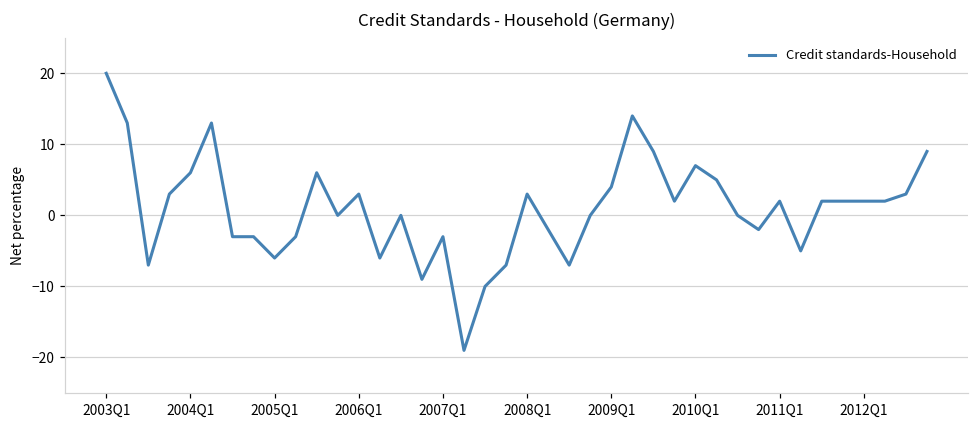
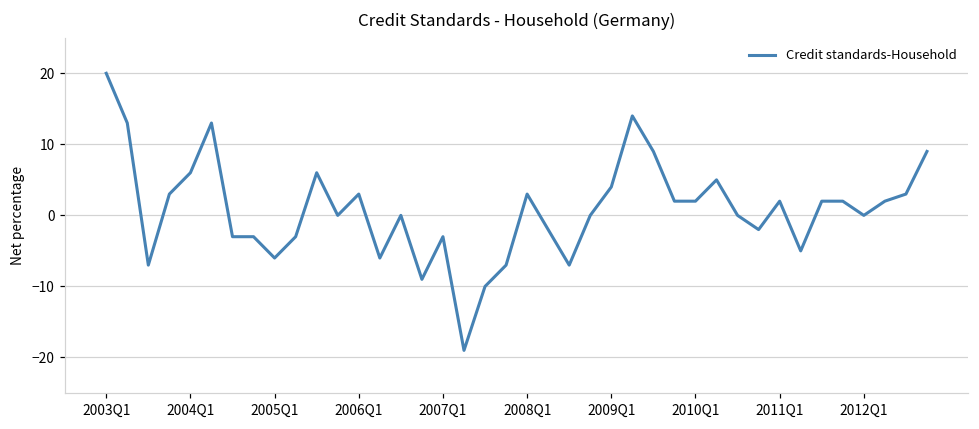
2010Q1: 7 -> 2
2012Q1: 2 -> 0
